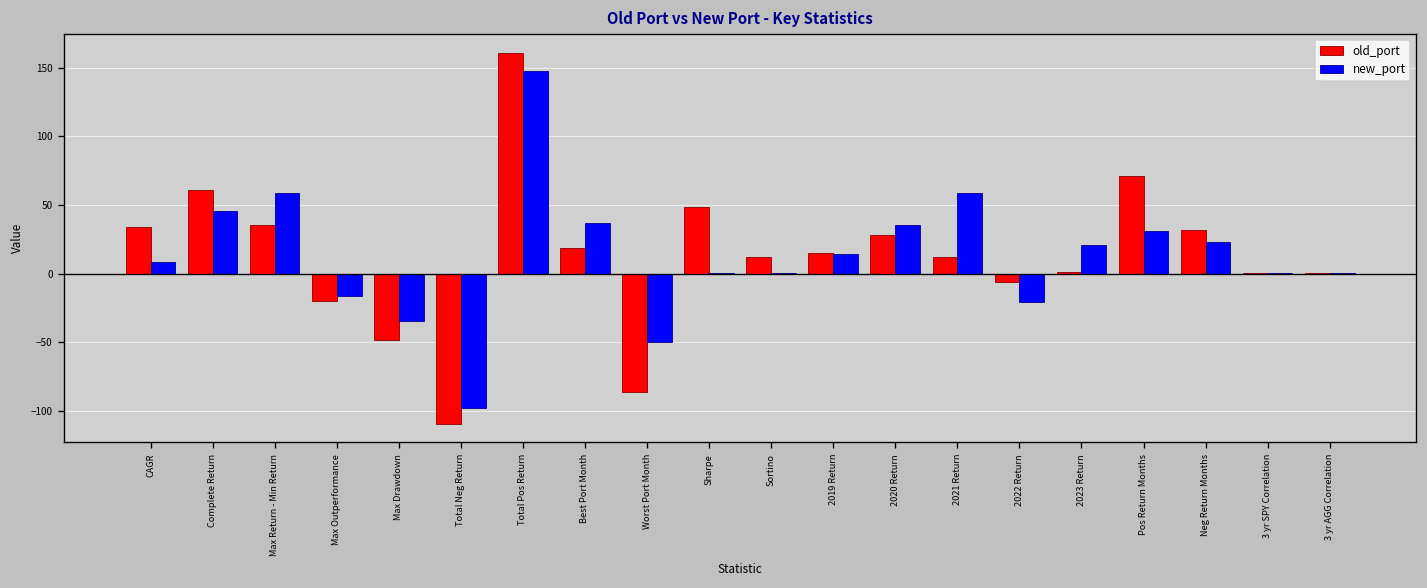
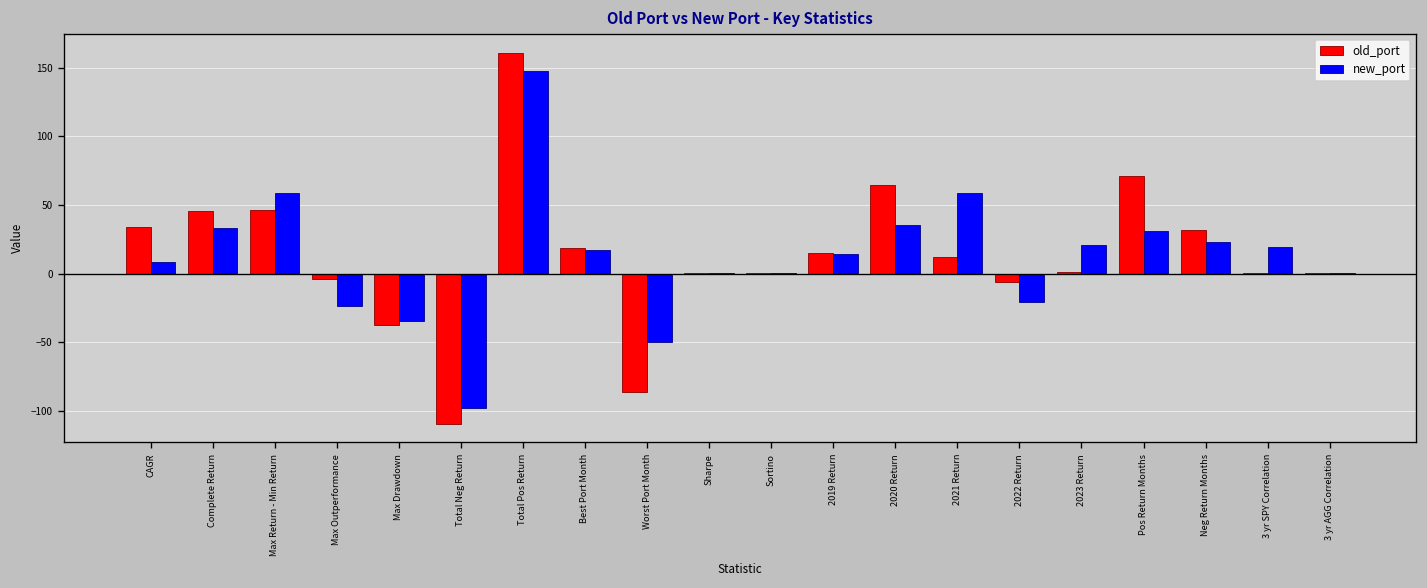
old_port, Complete Return: 61 -> 45
new_port, Complete Return: 46 -> 33
old_port, Max Return - Min Return: 36 -> 47
old_port, Max Outperformance: -20 -> -4
new_port, Max Outperformance: -16 -> -24
old_port, Max Drawdown: -48 -> -37
new_port, Best Port Month: 37 -> 17
old_port, Sharpe: 48 -> 0
old_port, Sortino: 12 -> 1
old_port, 2020 Return: 28 -> 65
new_port, 3 yr SPY Correlation: 1 -> 19
